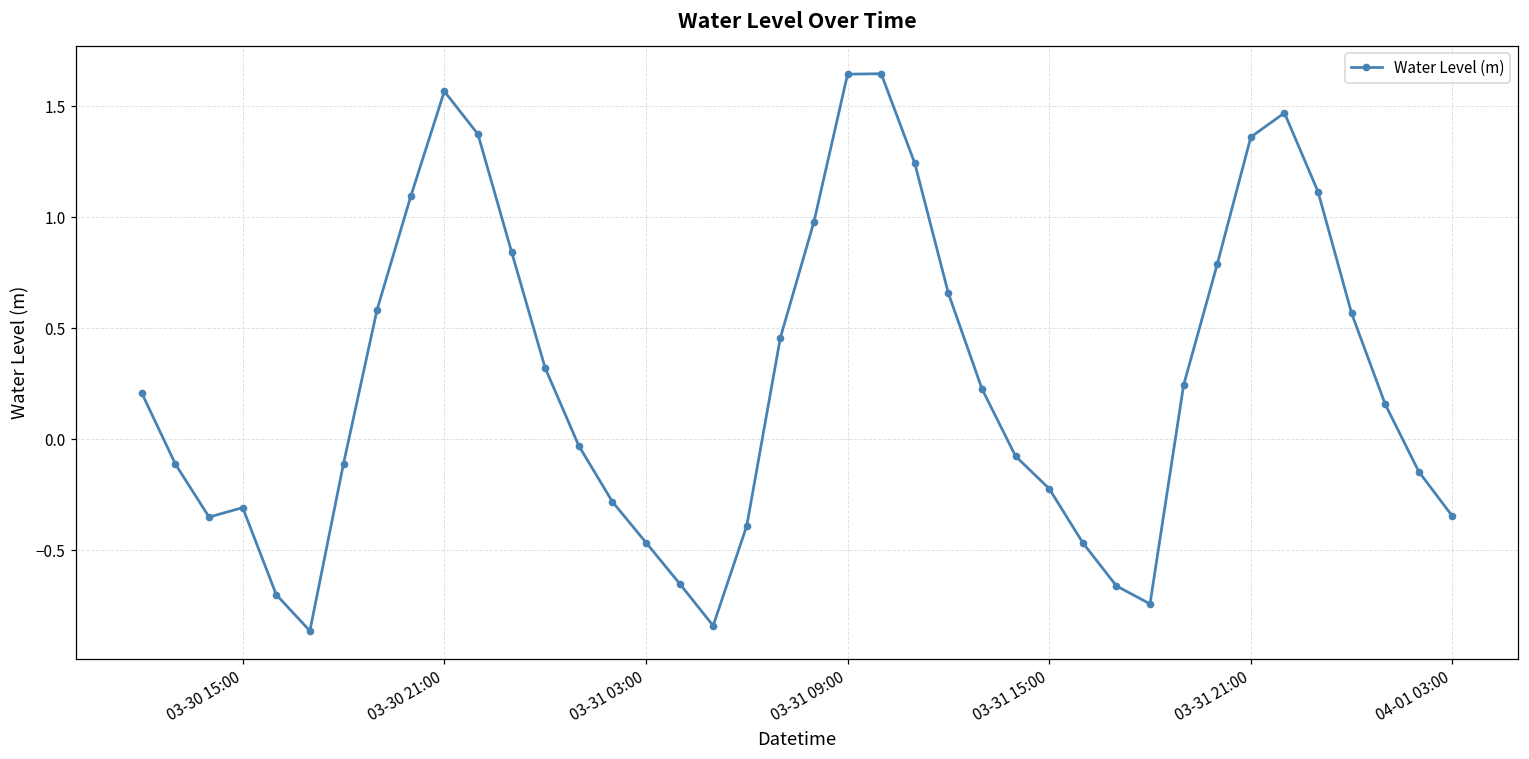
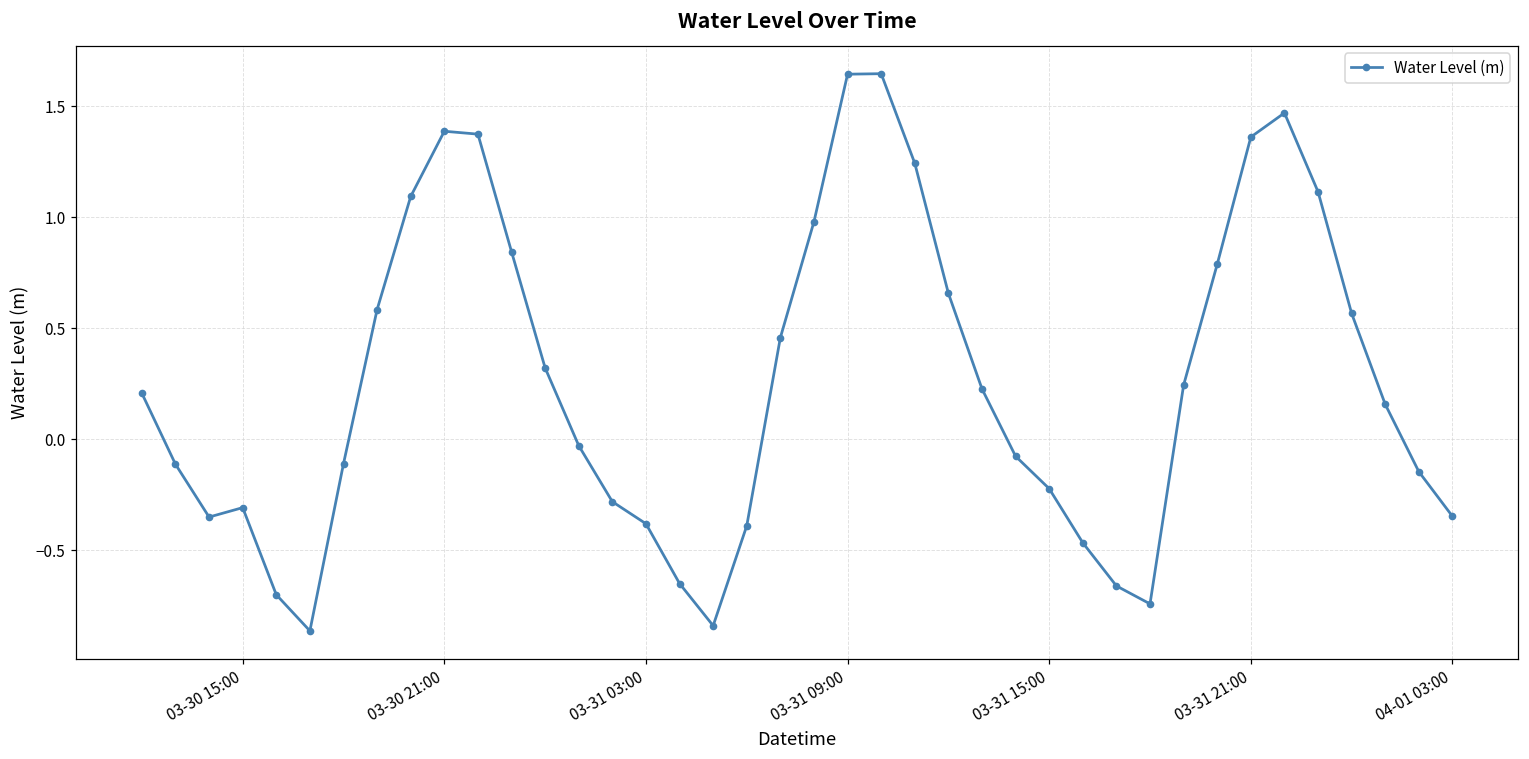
03-30 21:00: 1.57 -> 1.39
03-31 03:00: -0.47 -> -0.38
